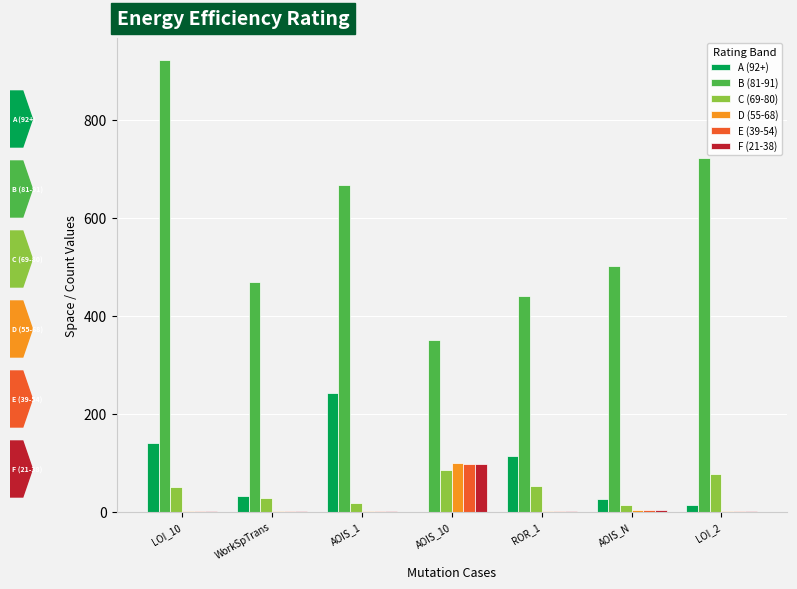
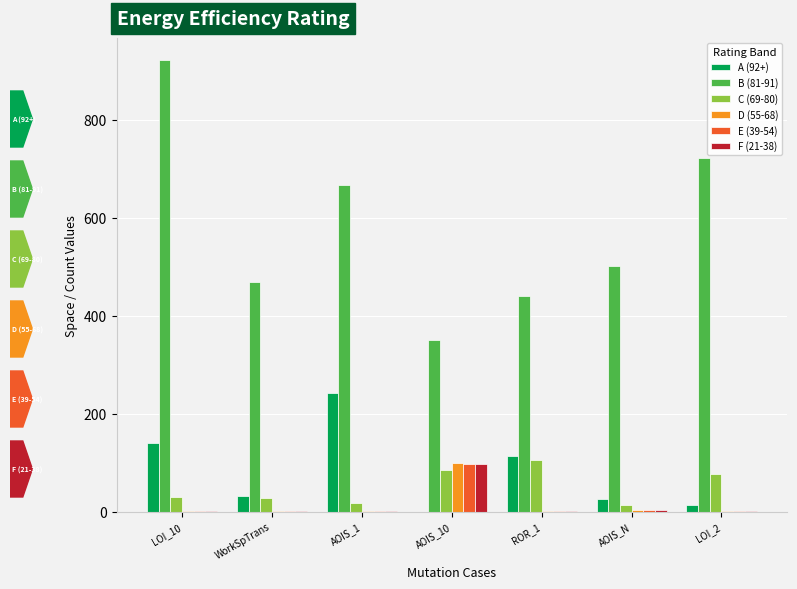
C (69-80), LOI_10: 50 -> 30
C (69-80), ROR_1: 50 -> 110
